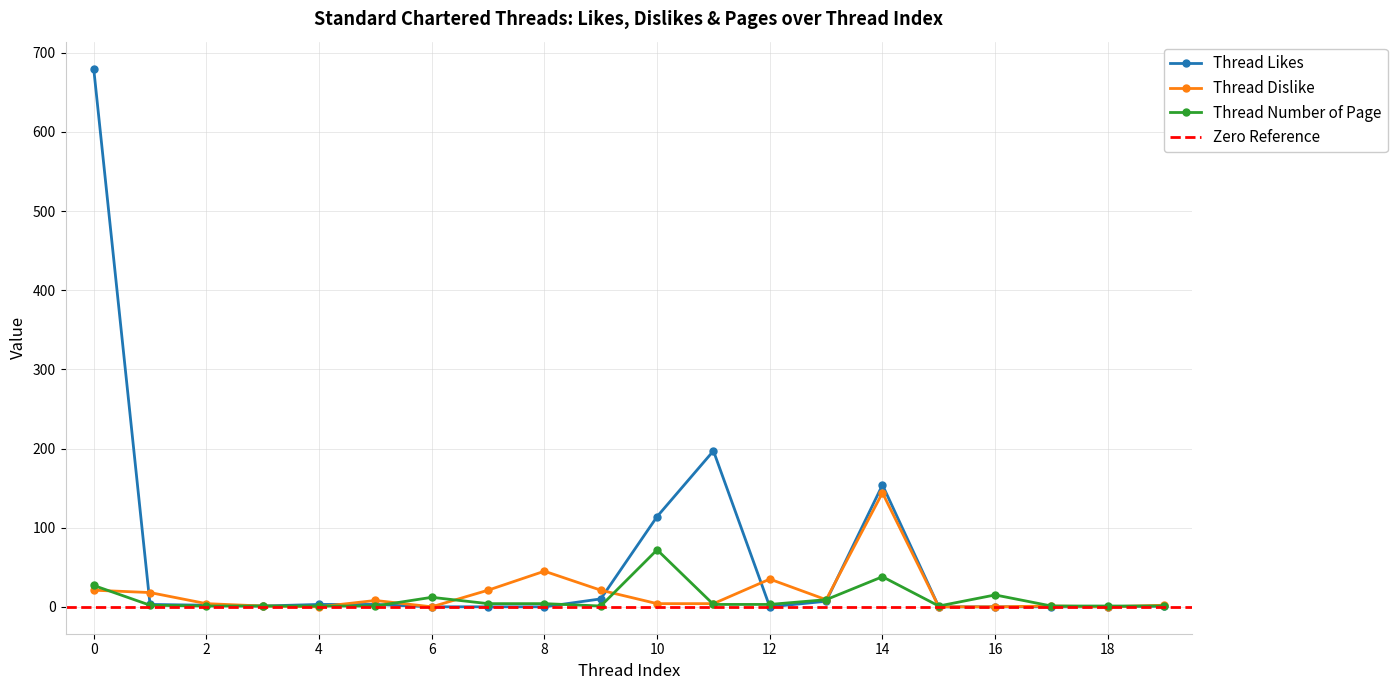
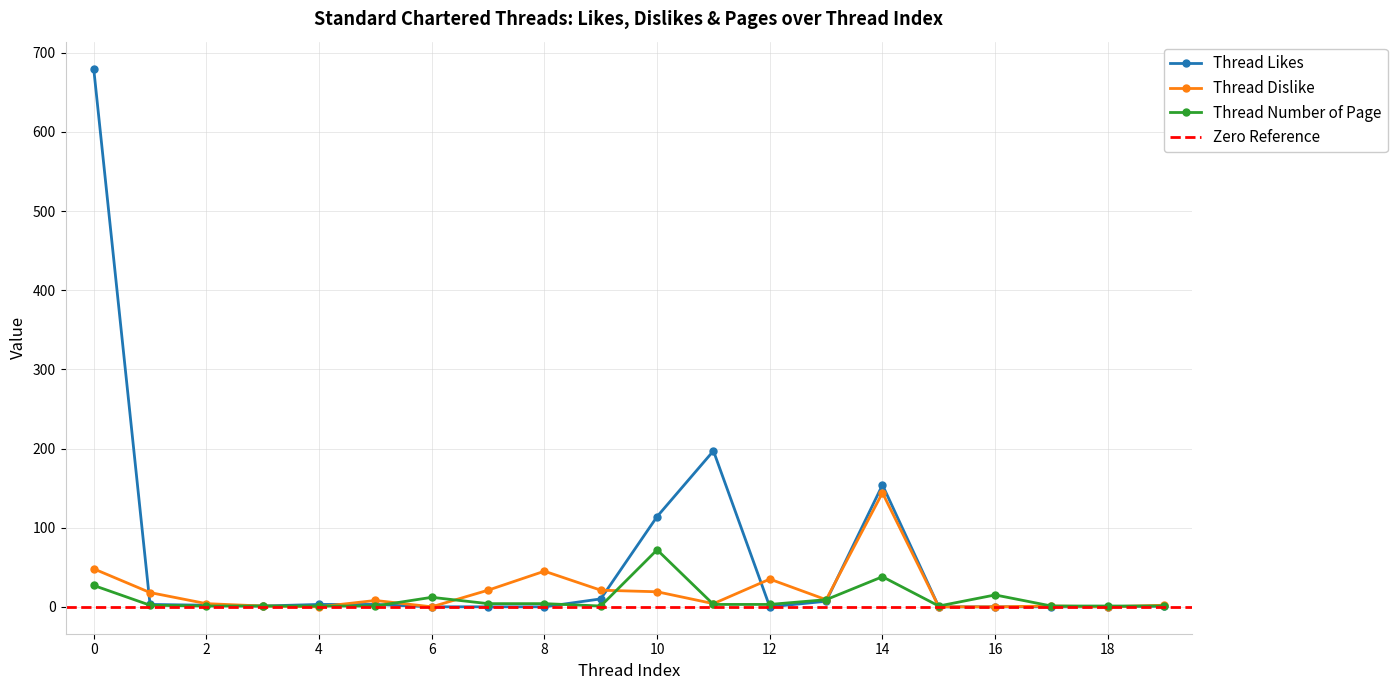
Thread Dislike, 0: 20 -> 50
Thread Dislike, 10: 0 -> 20
